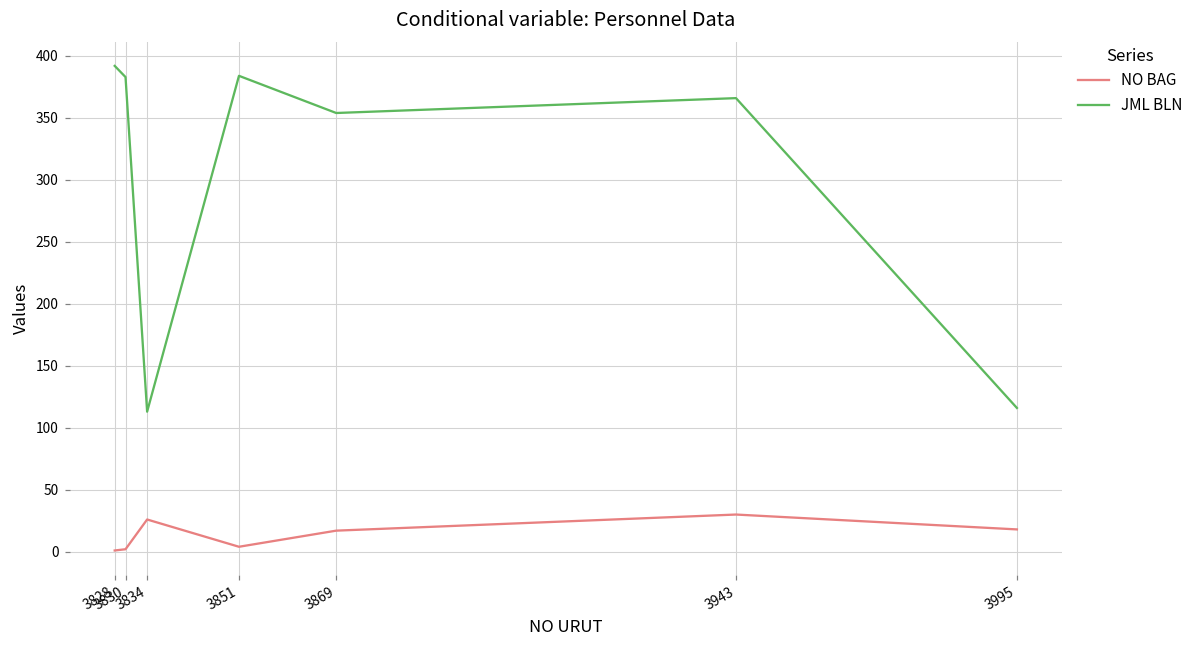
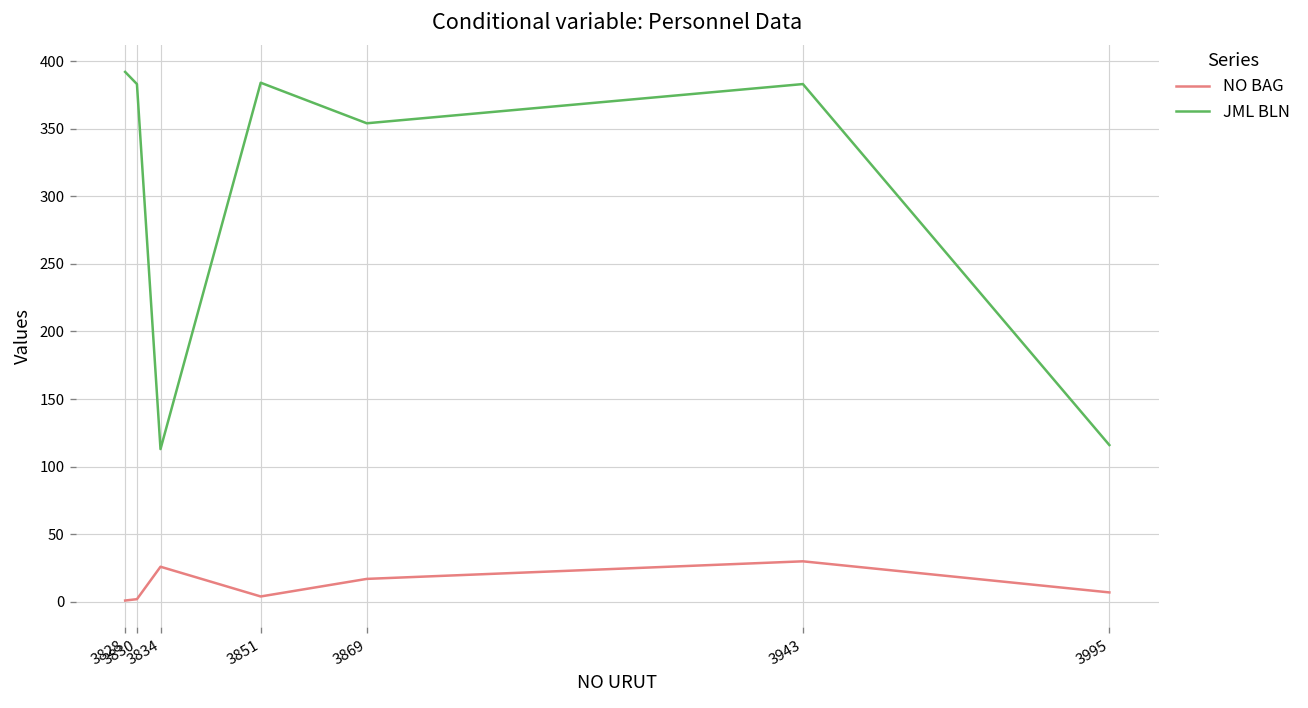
JML BLN, 3943: 366 -> 383
NO BAG, 3995: 18 -> 7
